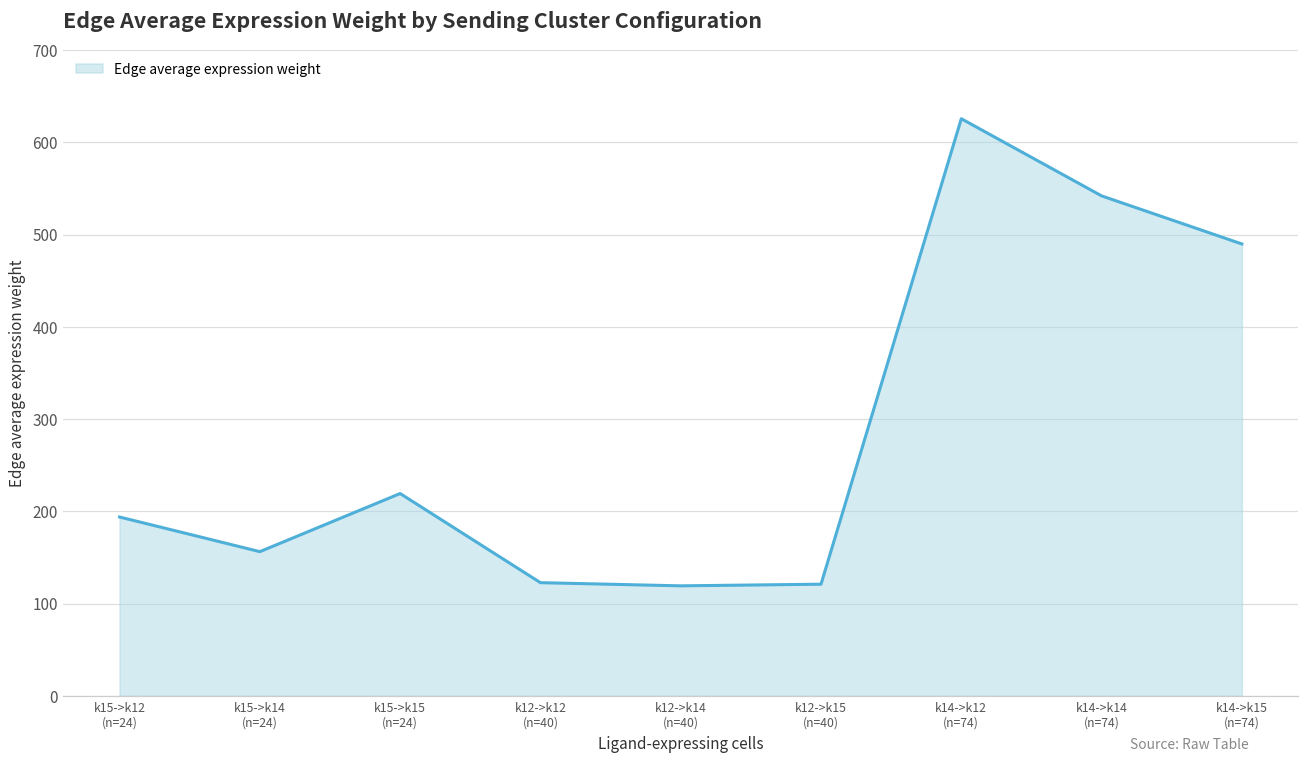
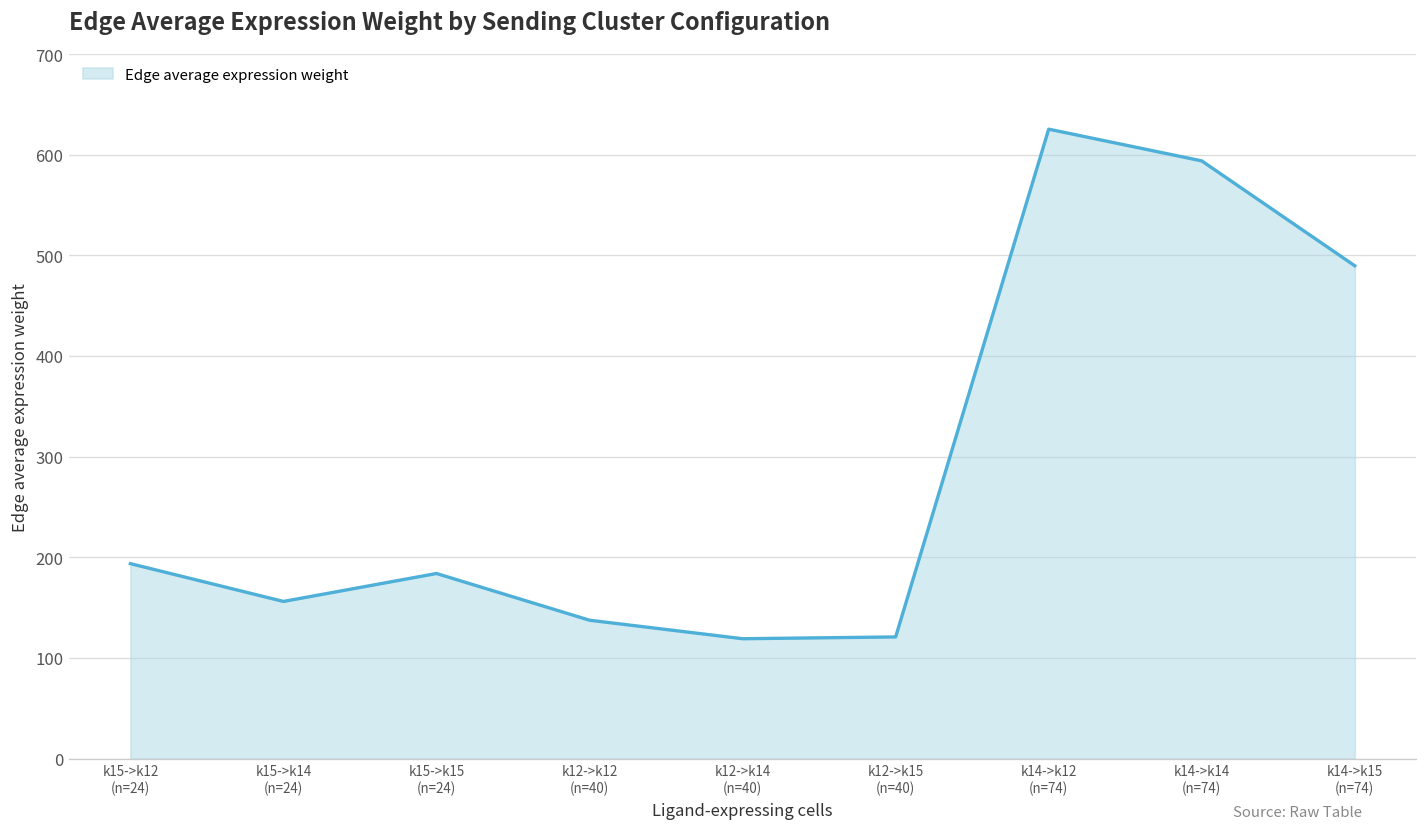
k15->k15 (n=24): 220 -> 180
k12->k12 (n=40): 120 -> 140
k14->k14 (n=74): 540 -> 590
